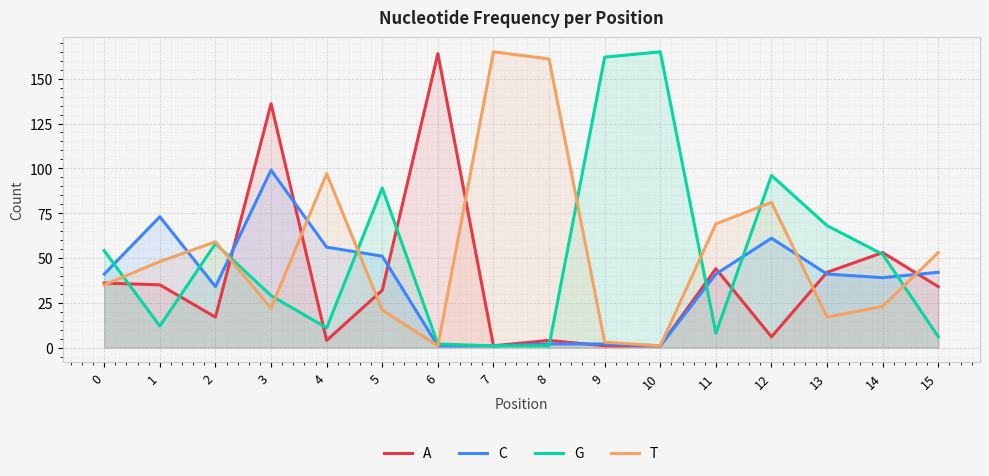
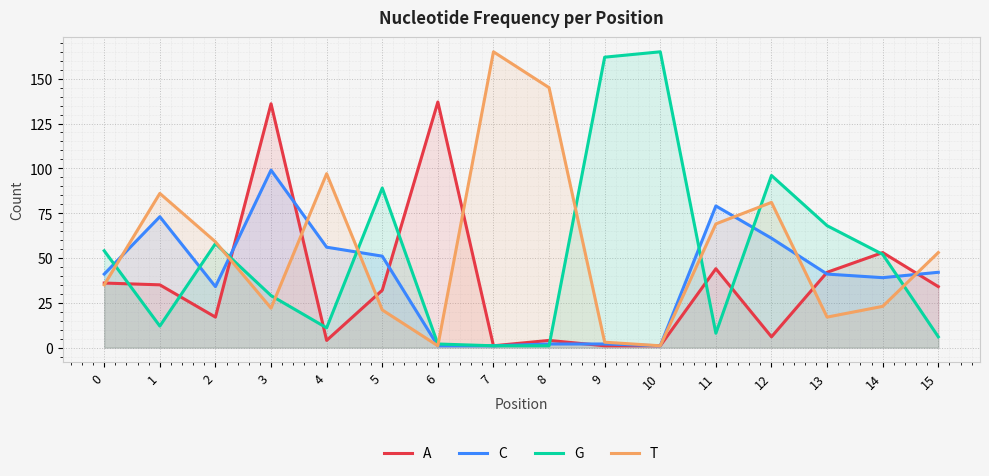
T, 1: 48 -> 86
A, 6: 164 -> 137
T, 8: 161 -> 145
C, 11: 41 -> 79
